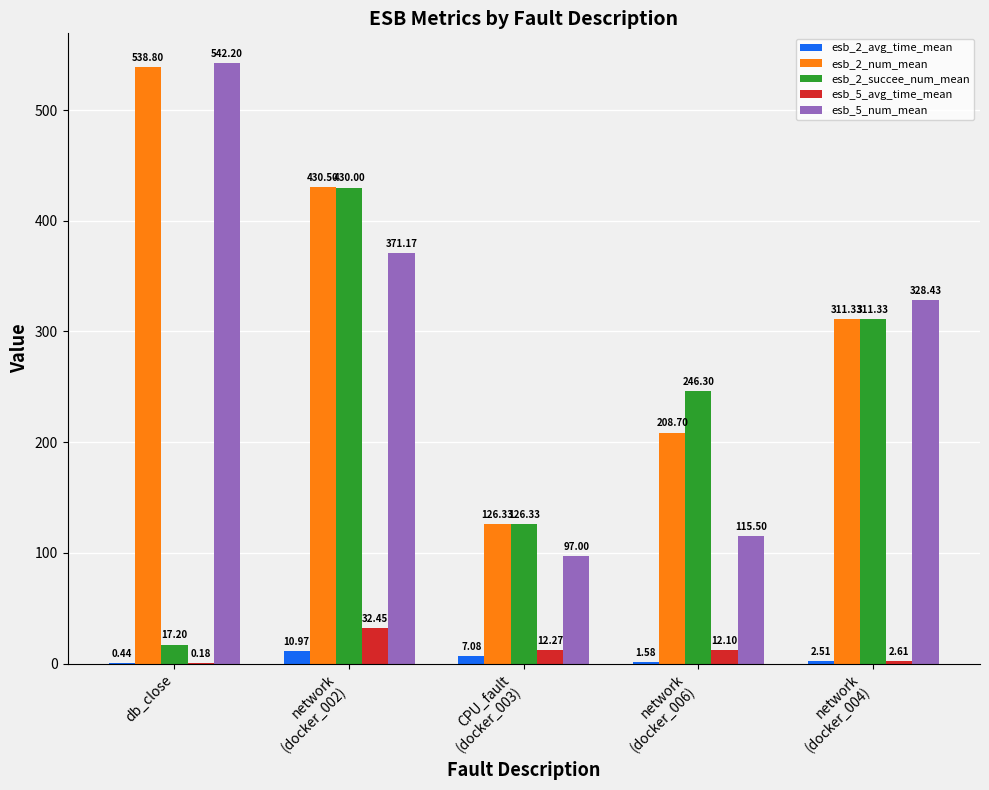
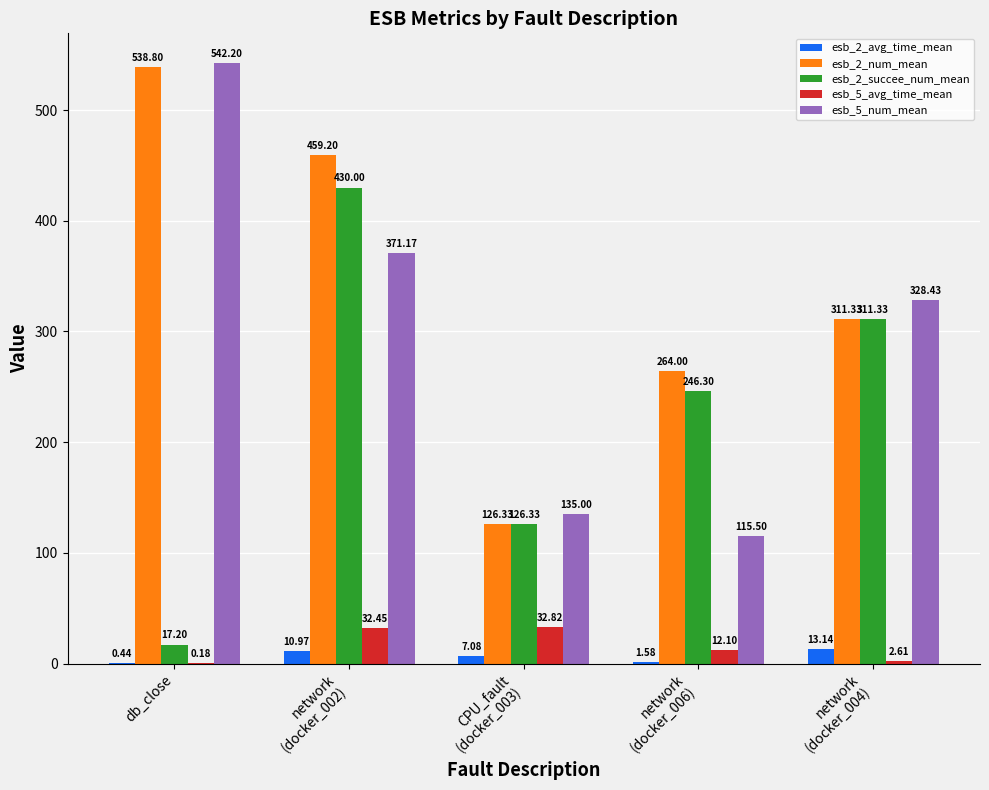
esb_2_num_mean, network (docker_002): 430.50 -> 459.20
esb_5_avg_time_mean, CPU_fault (docker_003): 12.27 -> 32.82
esb_5_num_mean, CPU_fault (docker_003): 97.00 -> 135.00
esb_2_num_mean, network (docker_006): 208.70 -> 264.00
esb_2_avg_time_mean, network (docker_004): 2.51 -> 13.14
